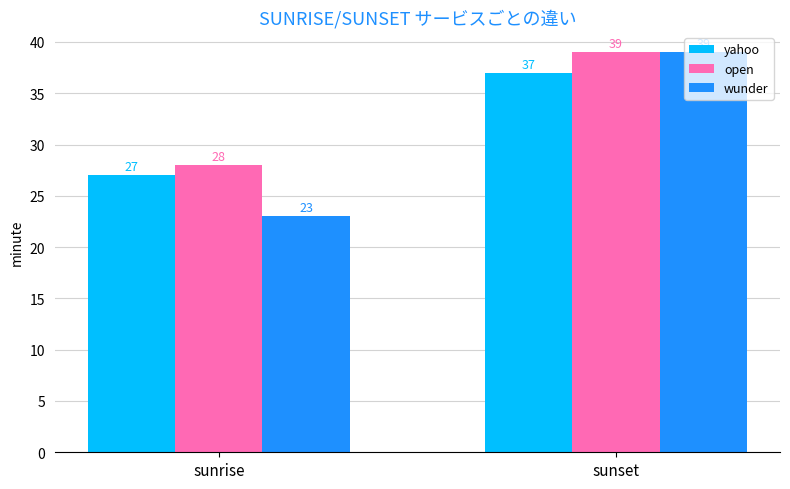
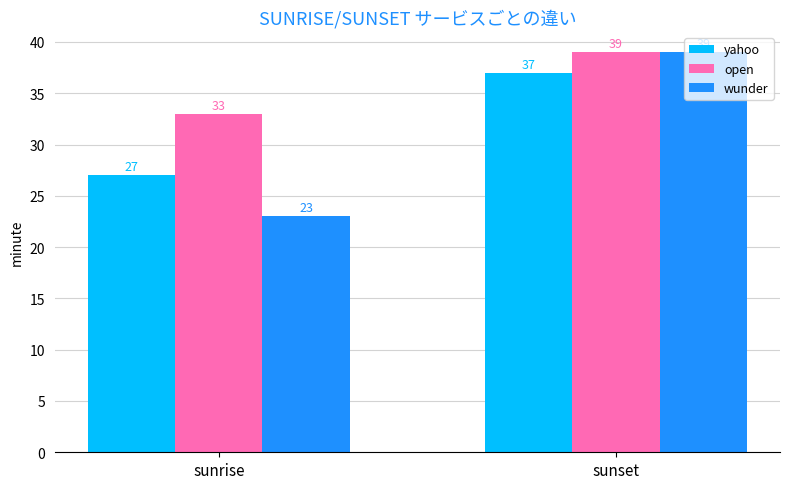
open, sunrise: 28 -> 33
